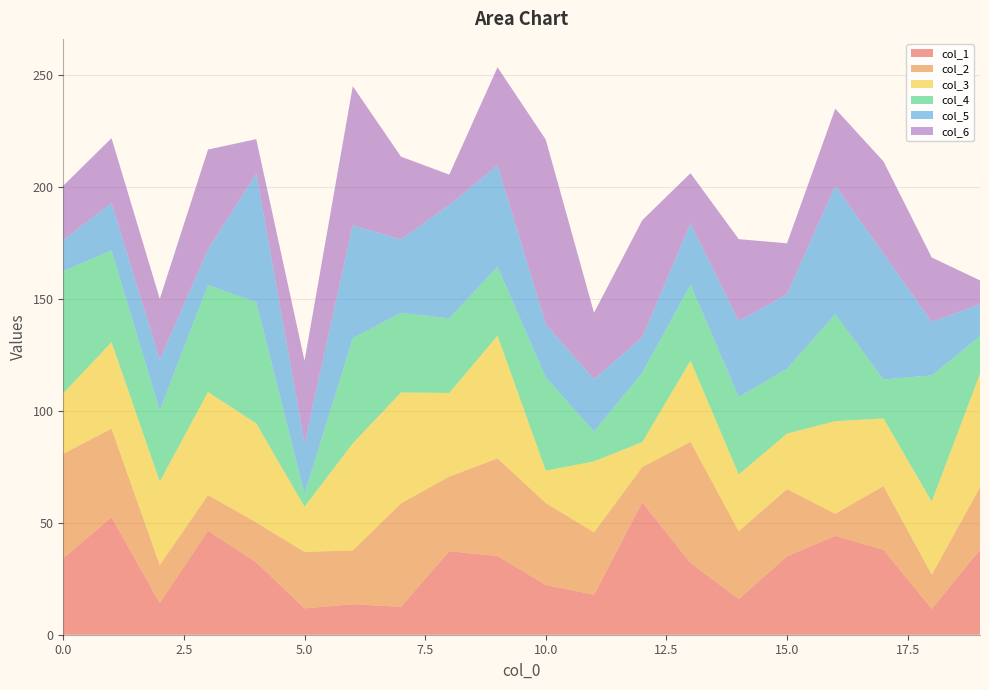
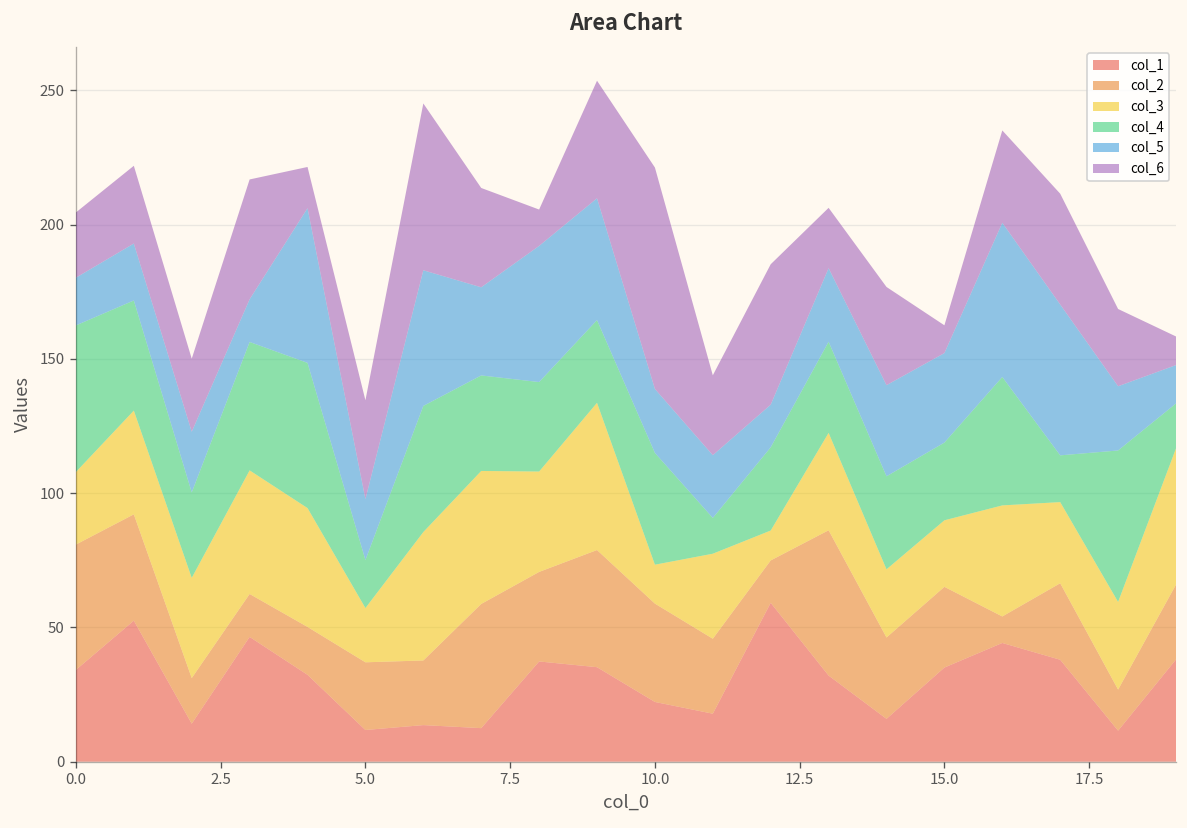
col_5, 0.0: 14 -> 18
col_4, 5.0: 6 -> 18
col_6, 15.0: 23 -> 10
